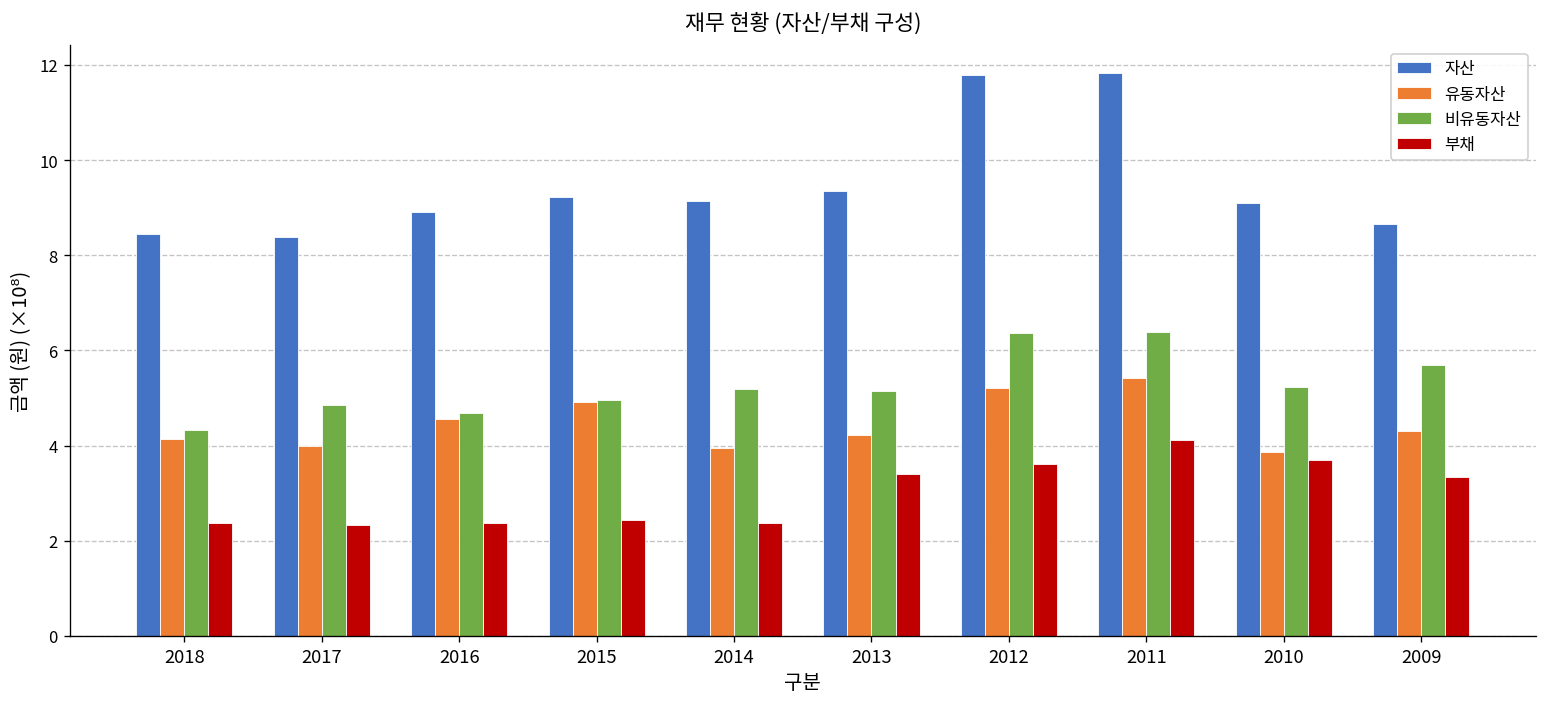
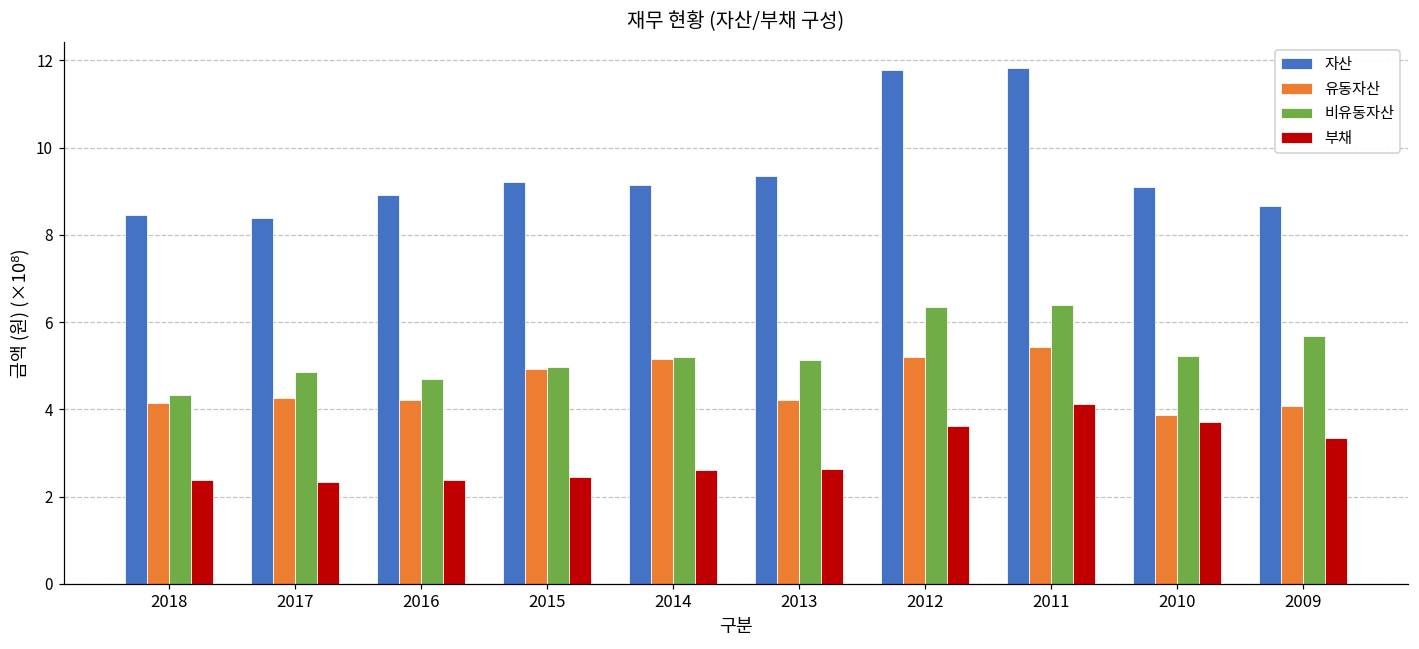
유동자산, 2017: 4.0 -> 4.3
유동자산, 2016: 4.6 -> 4.2
유동자산, 2014: 4.0 -> 5.2
부채, 2014: 2.4 -> 2.6
부채, 2013: 3.4 -> 2.6
유동자산, 2009: 4.3 -> 4.1
